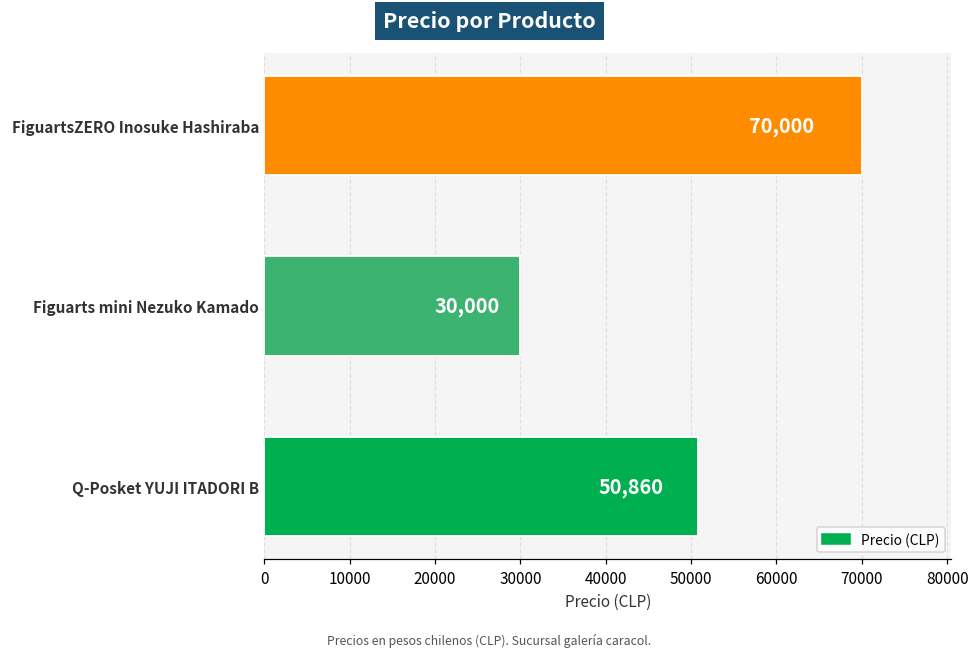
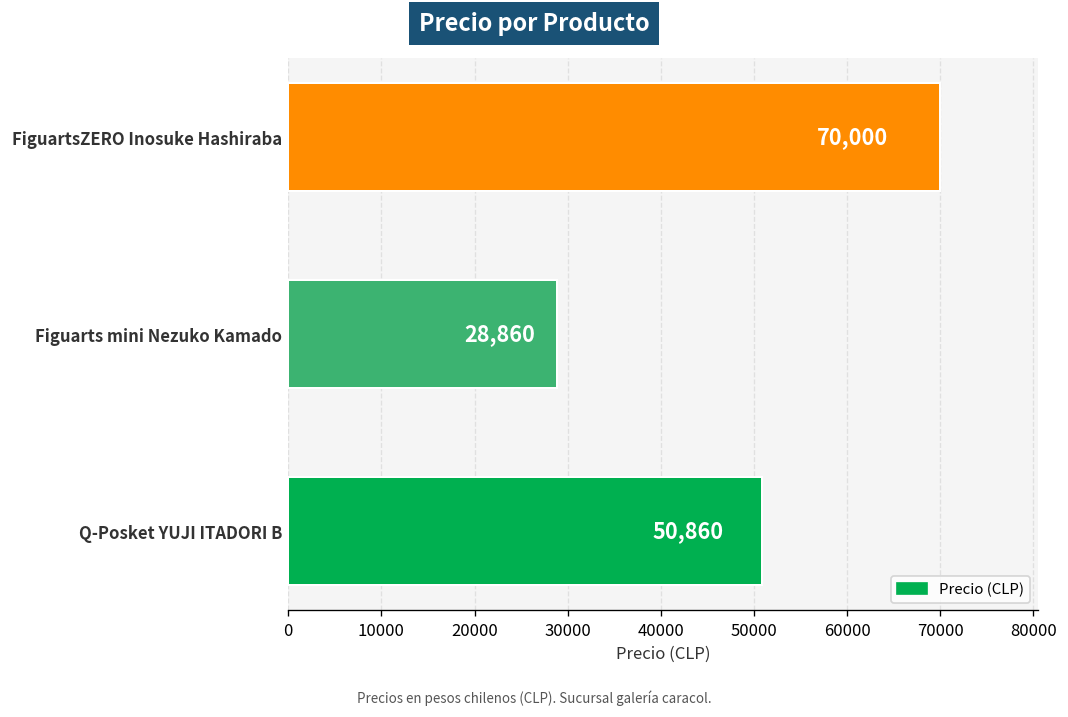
Figuarts mini Nezuko Kamado: 30,000 -> 28,860
